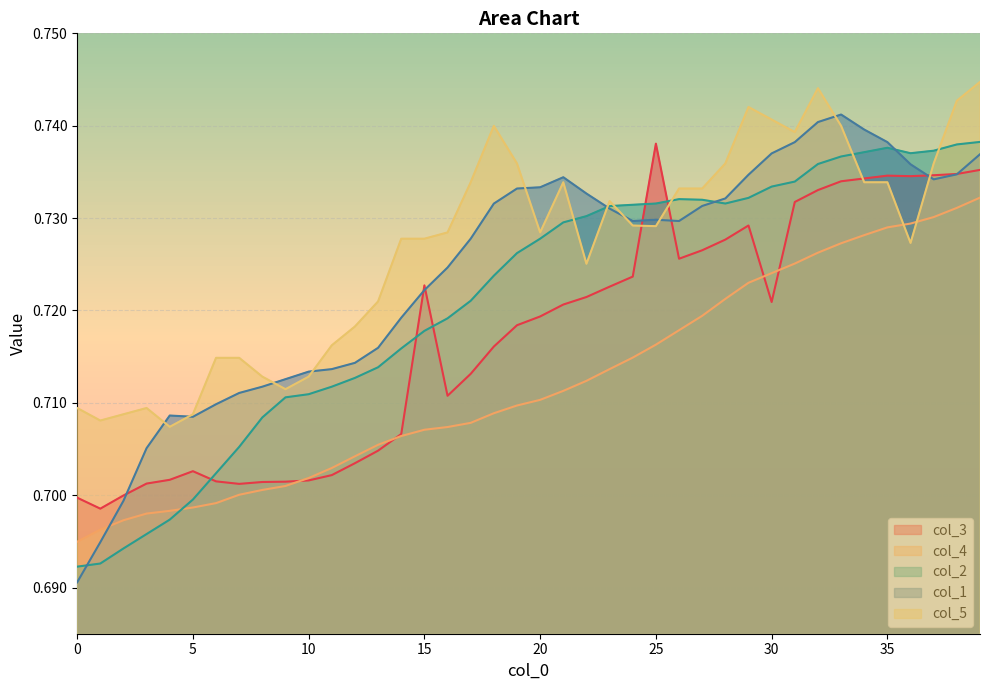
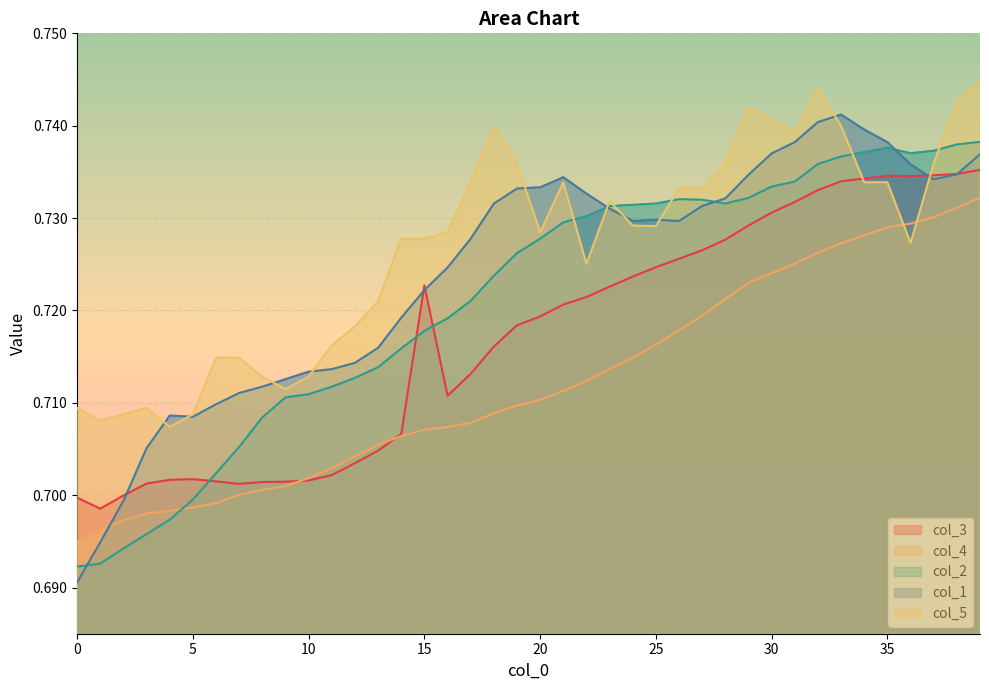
col_3, 5: 0.703 -> 0.702
col_3, 25: 0.738 -> 0.725
col_3, 30: 0.721 -> 0.731
